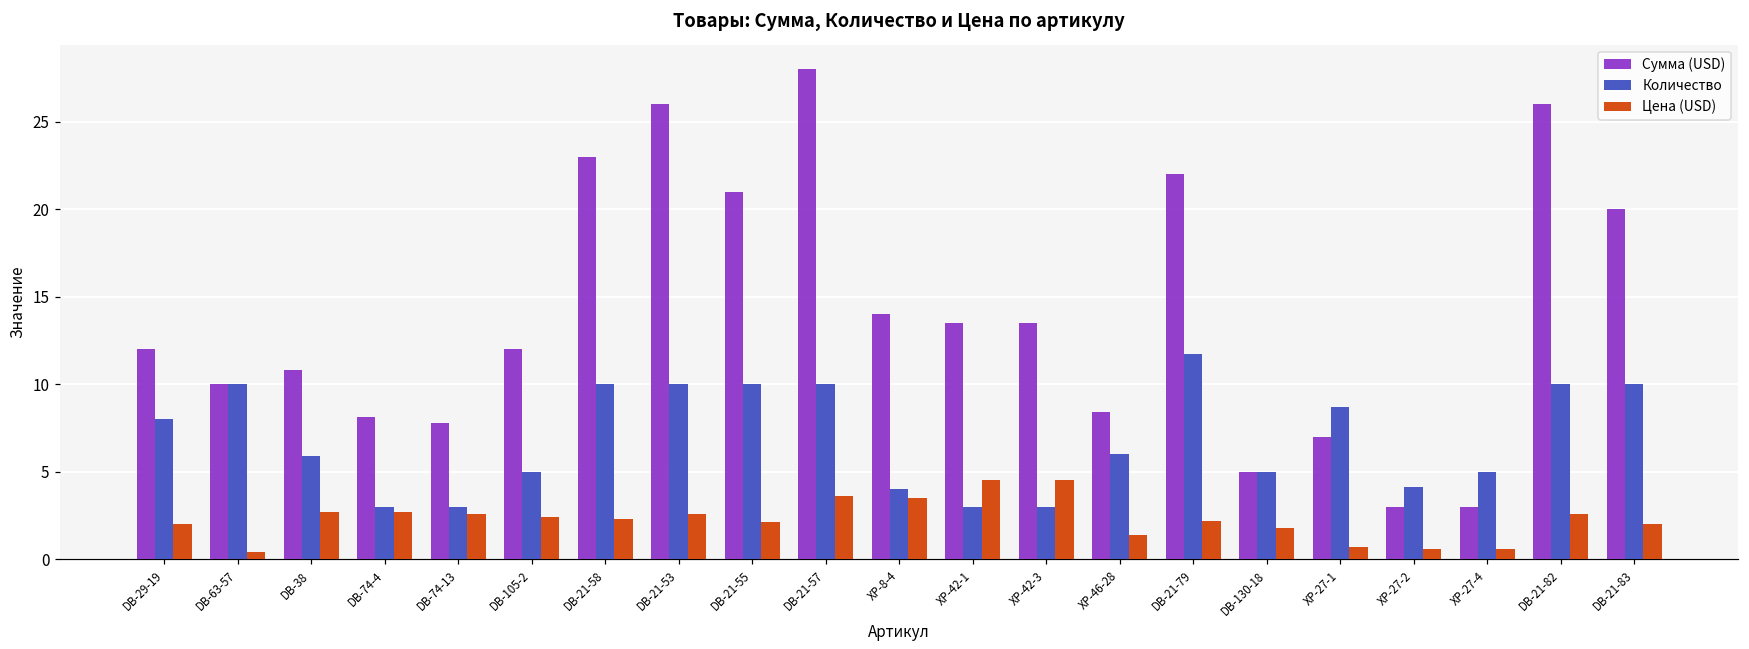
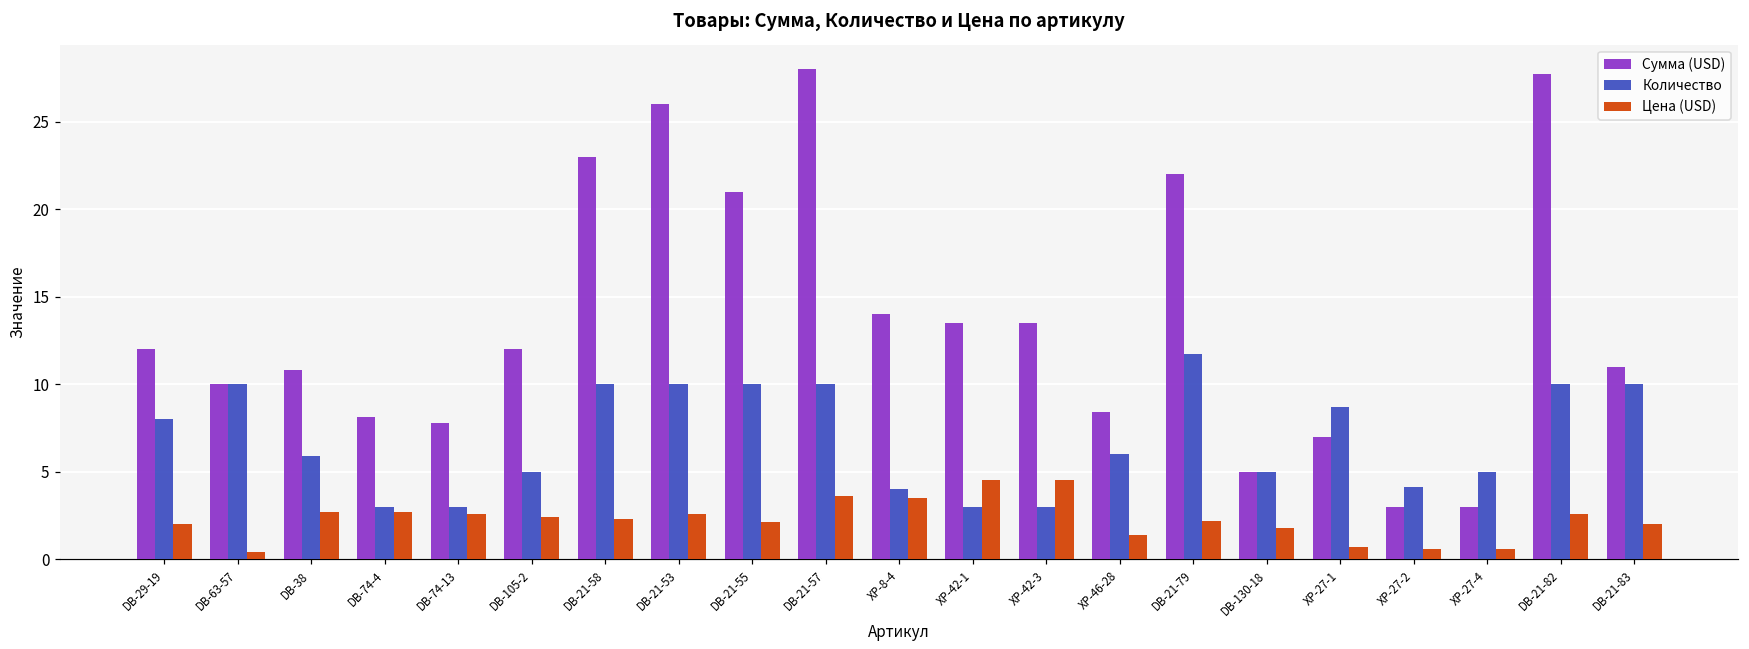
Сумма (USD), DB-21-82: 26.0 -> 27.7
Сумма (USD), DB-21-83: 20 -> 11
